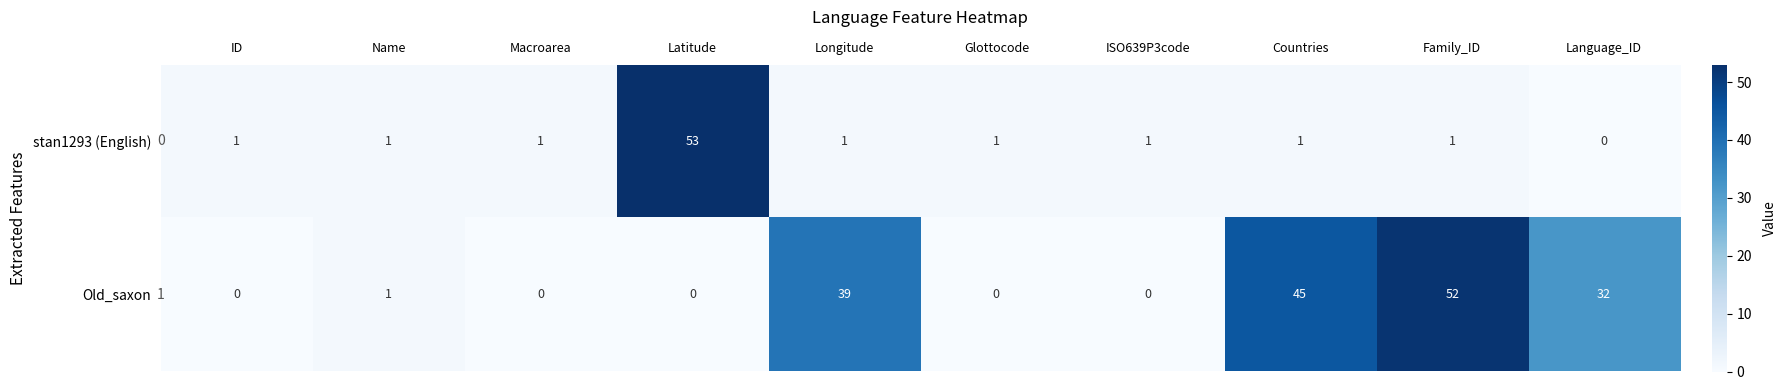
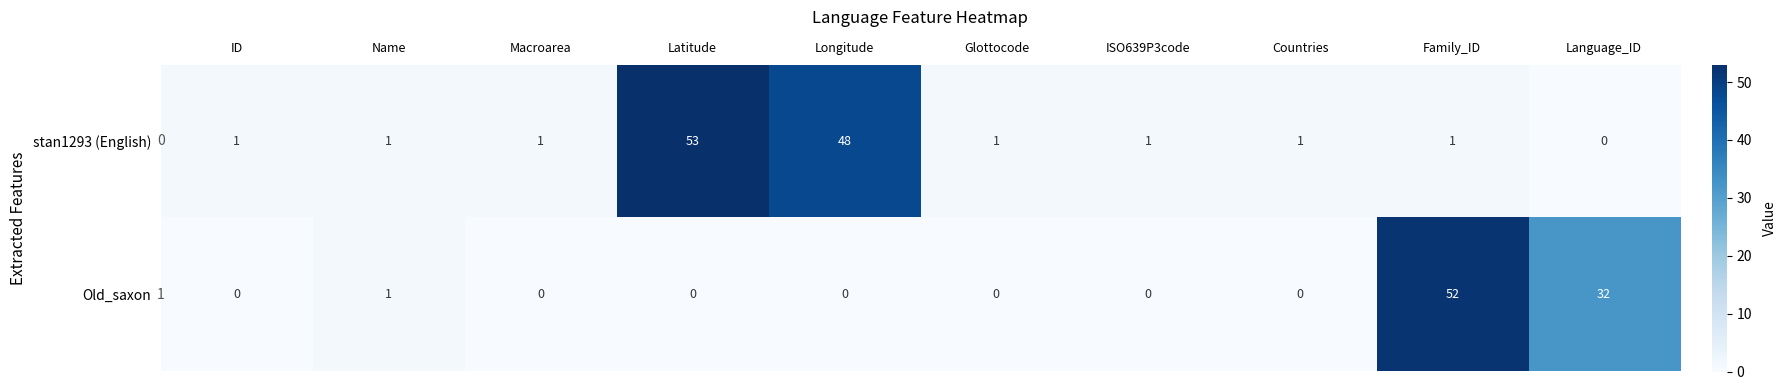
stan1293 (English), Longitude: 1 -> 48
Old_saxon, Longitude: 39 -> 0
Old_saxon, Countries: 45 -> 0
